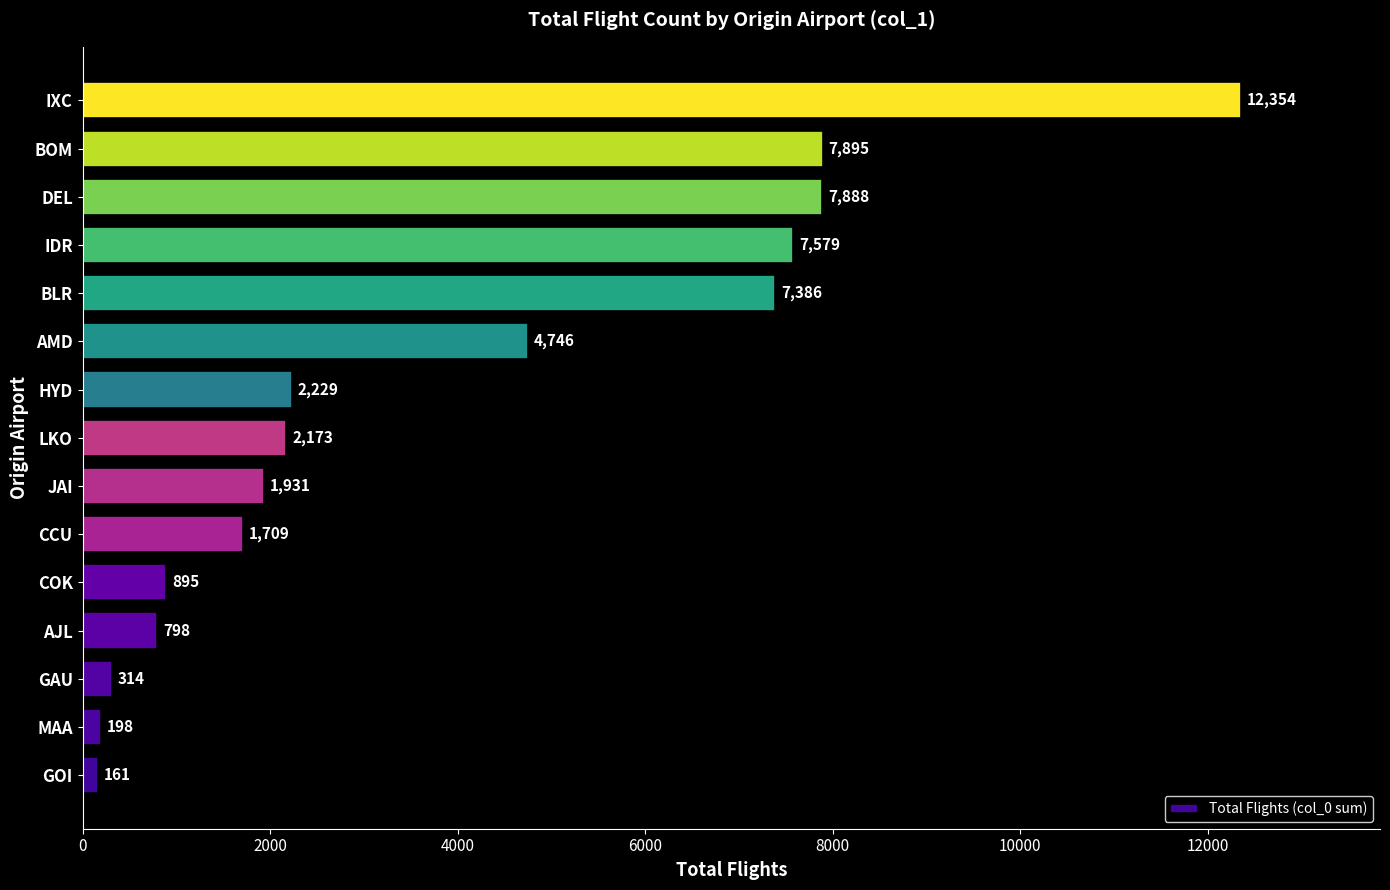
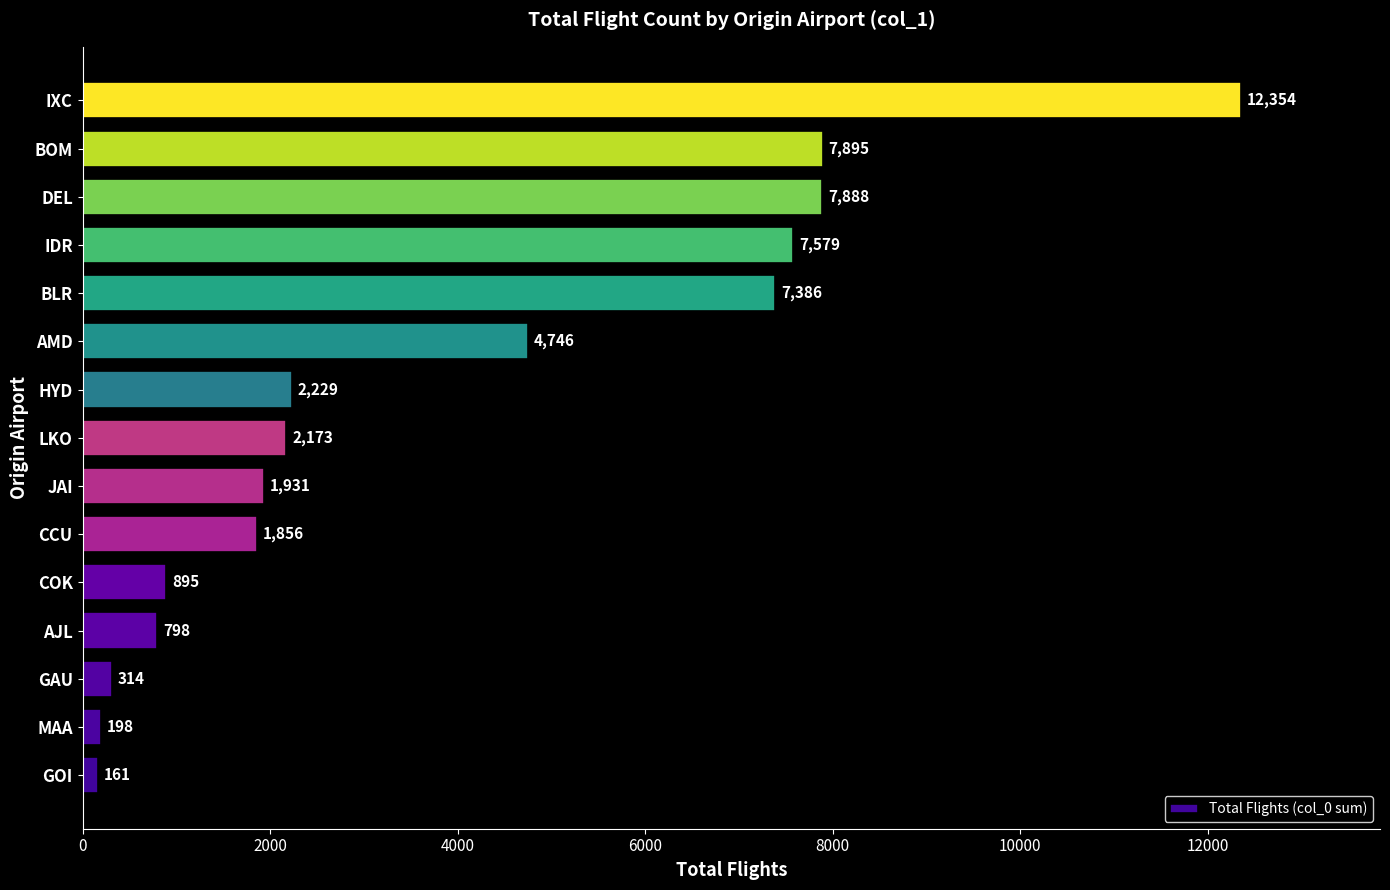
CCU: 1,709 -> 1,856
